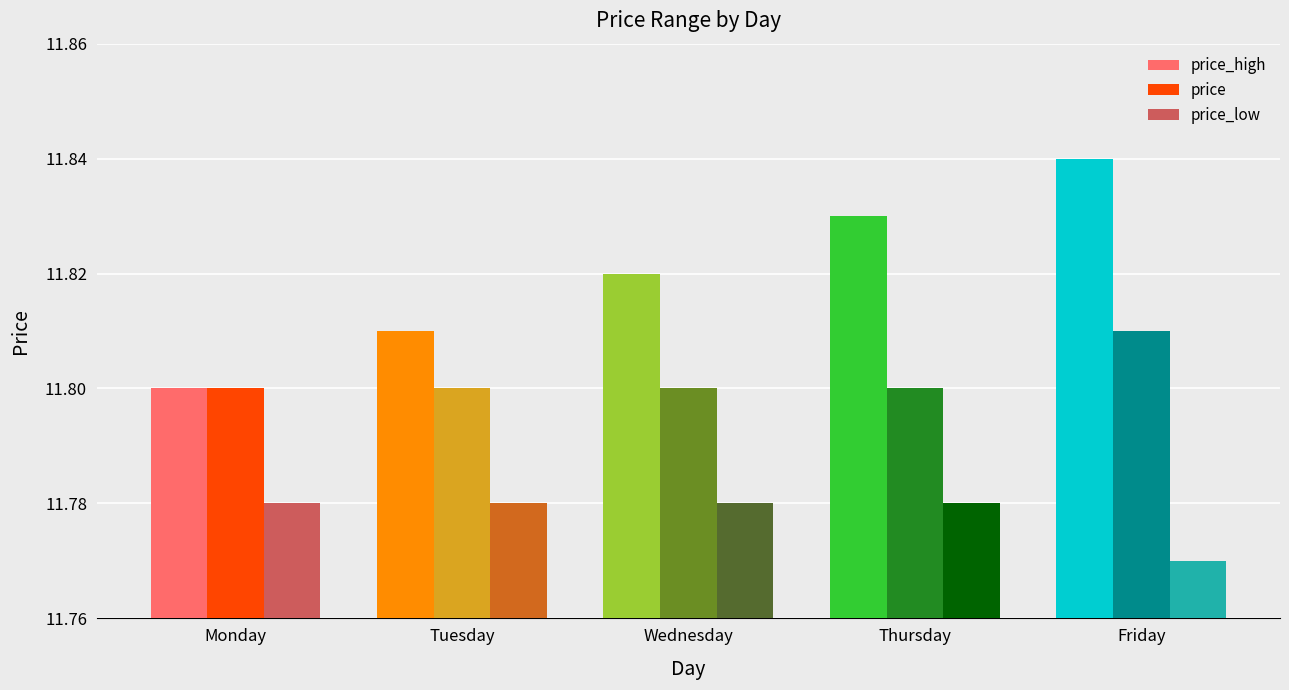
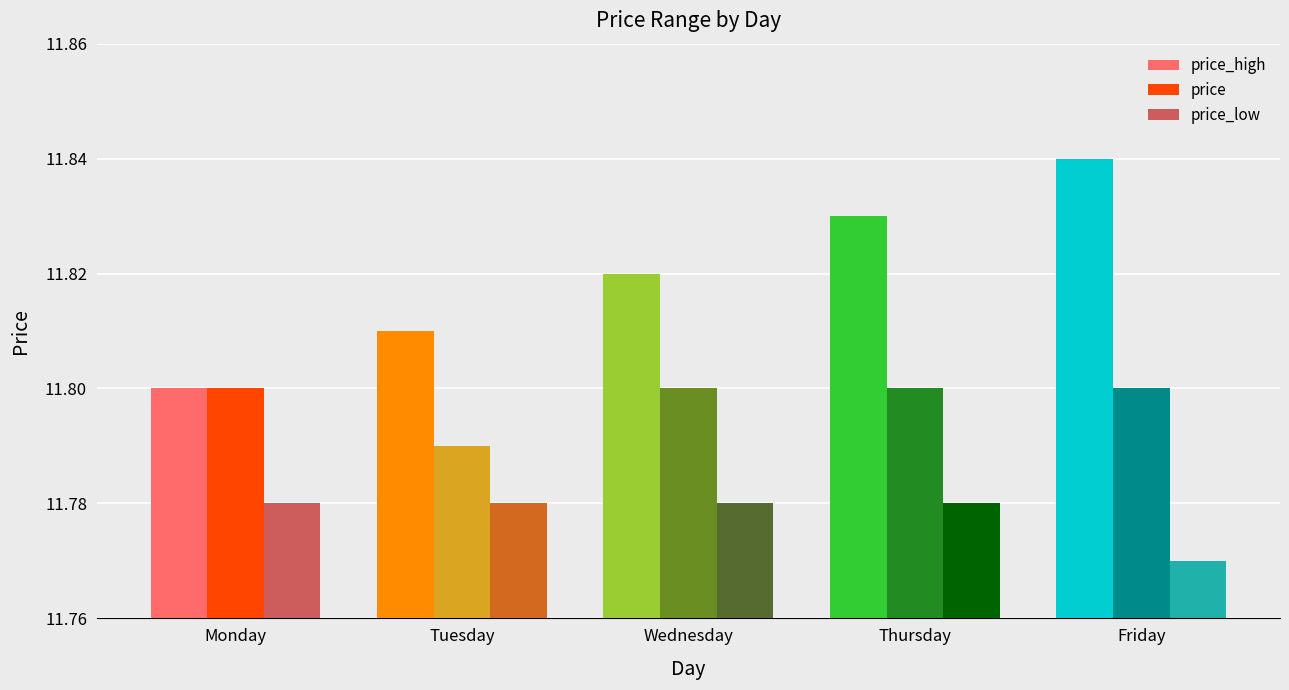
price, Tuesday: 11.80 -> 11.79
price, Friday: 11.81 -> 11.80
